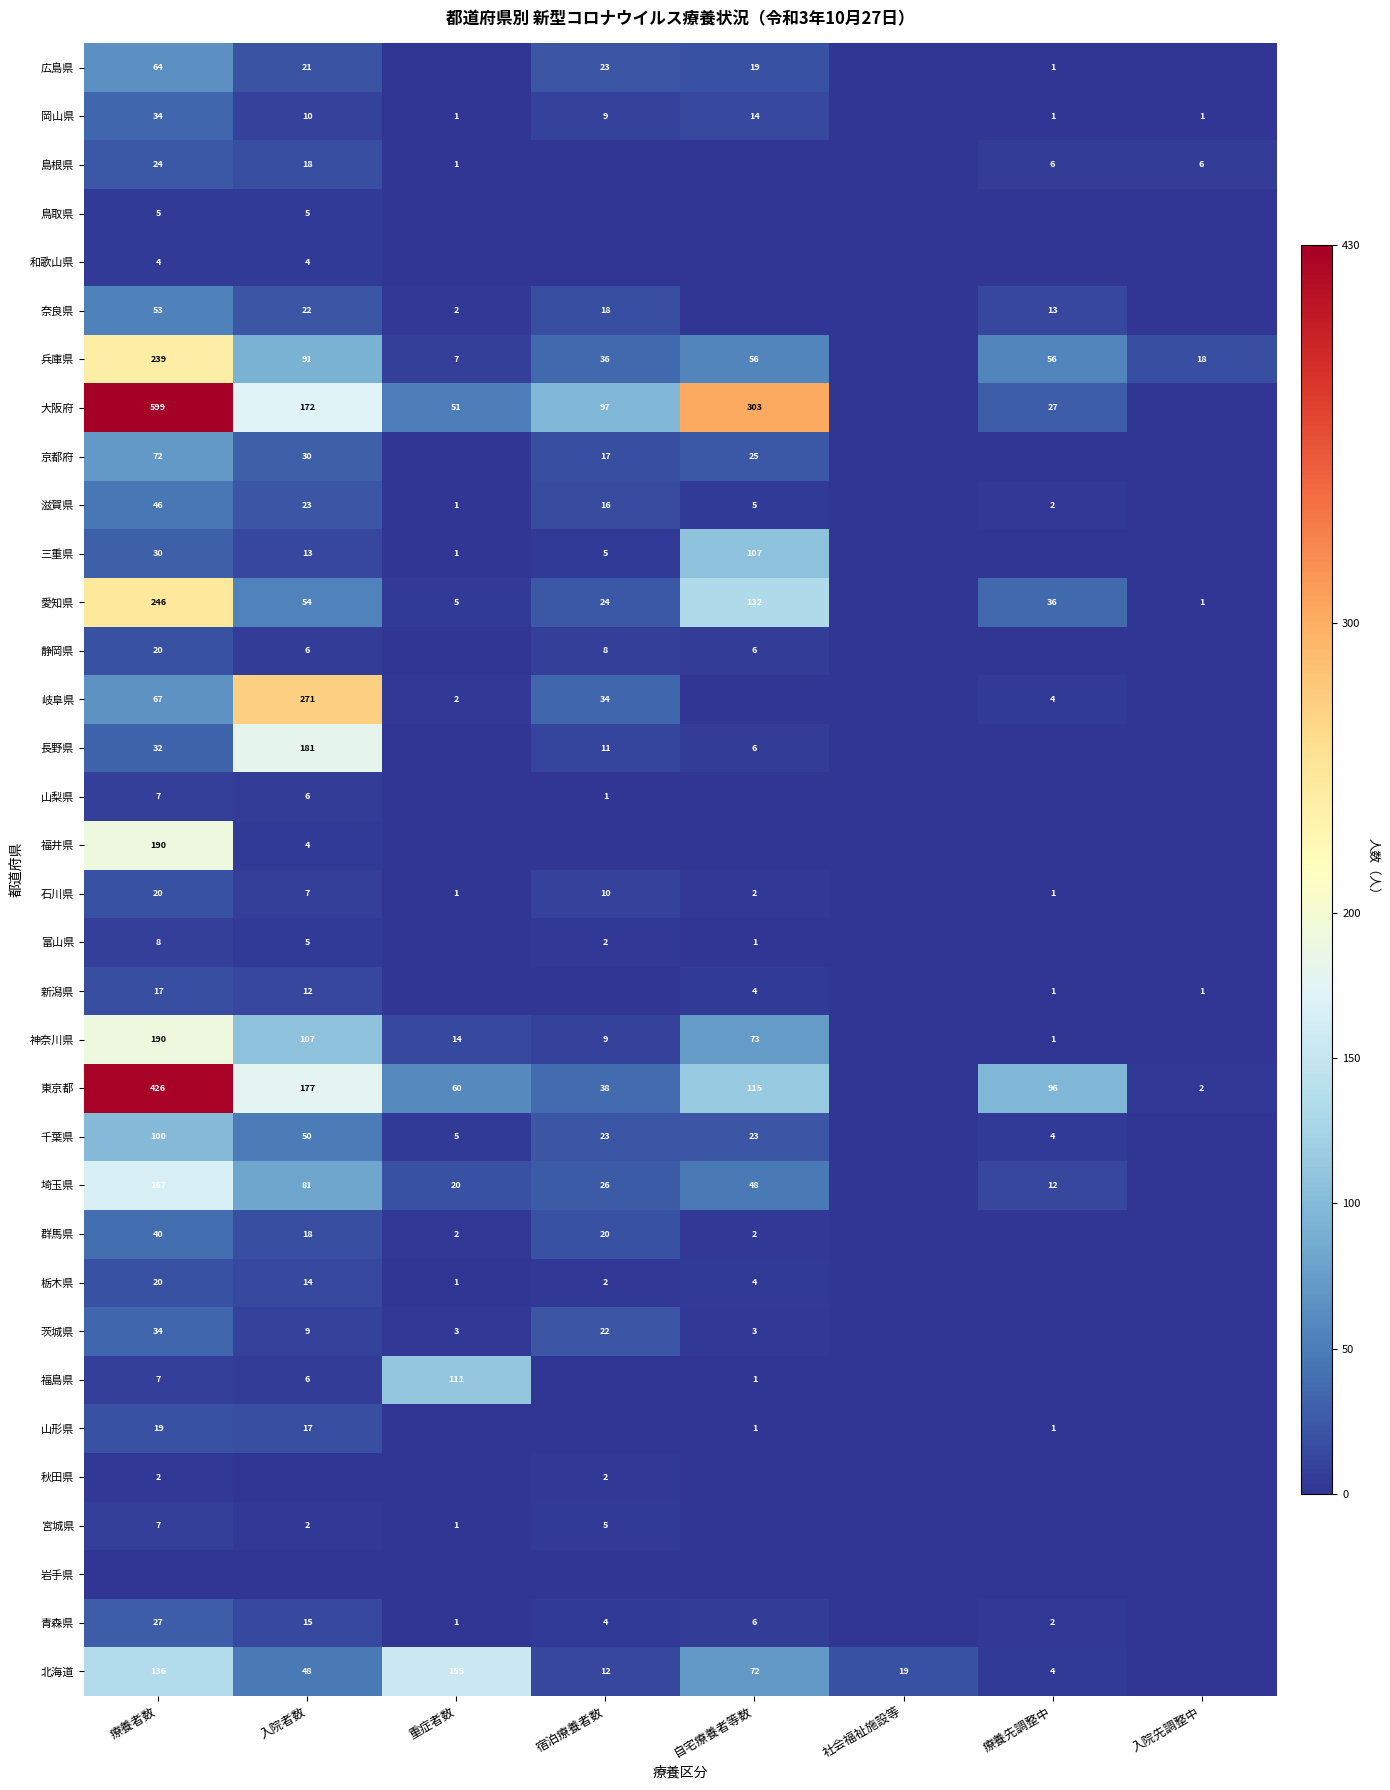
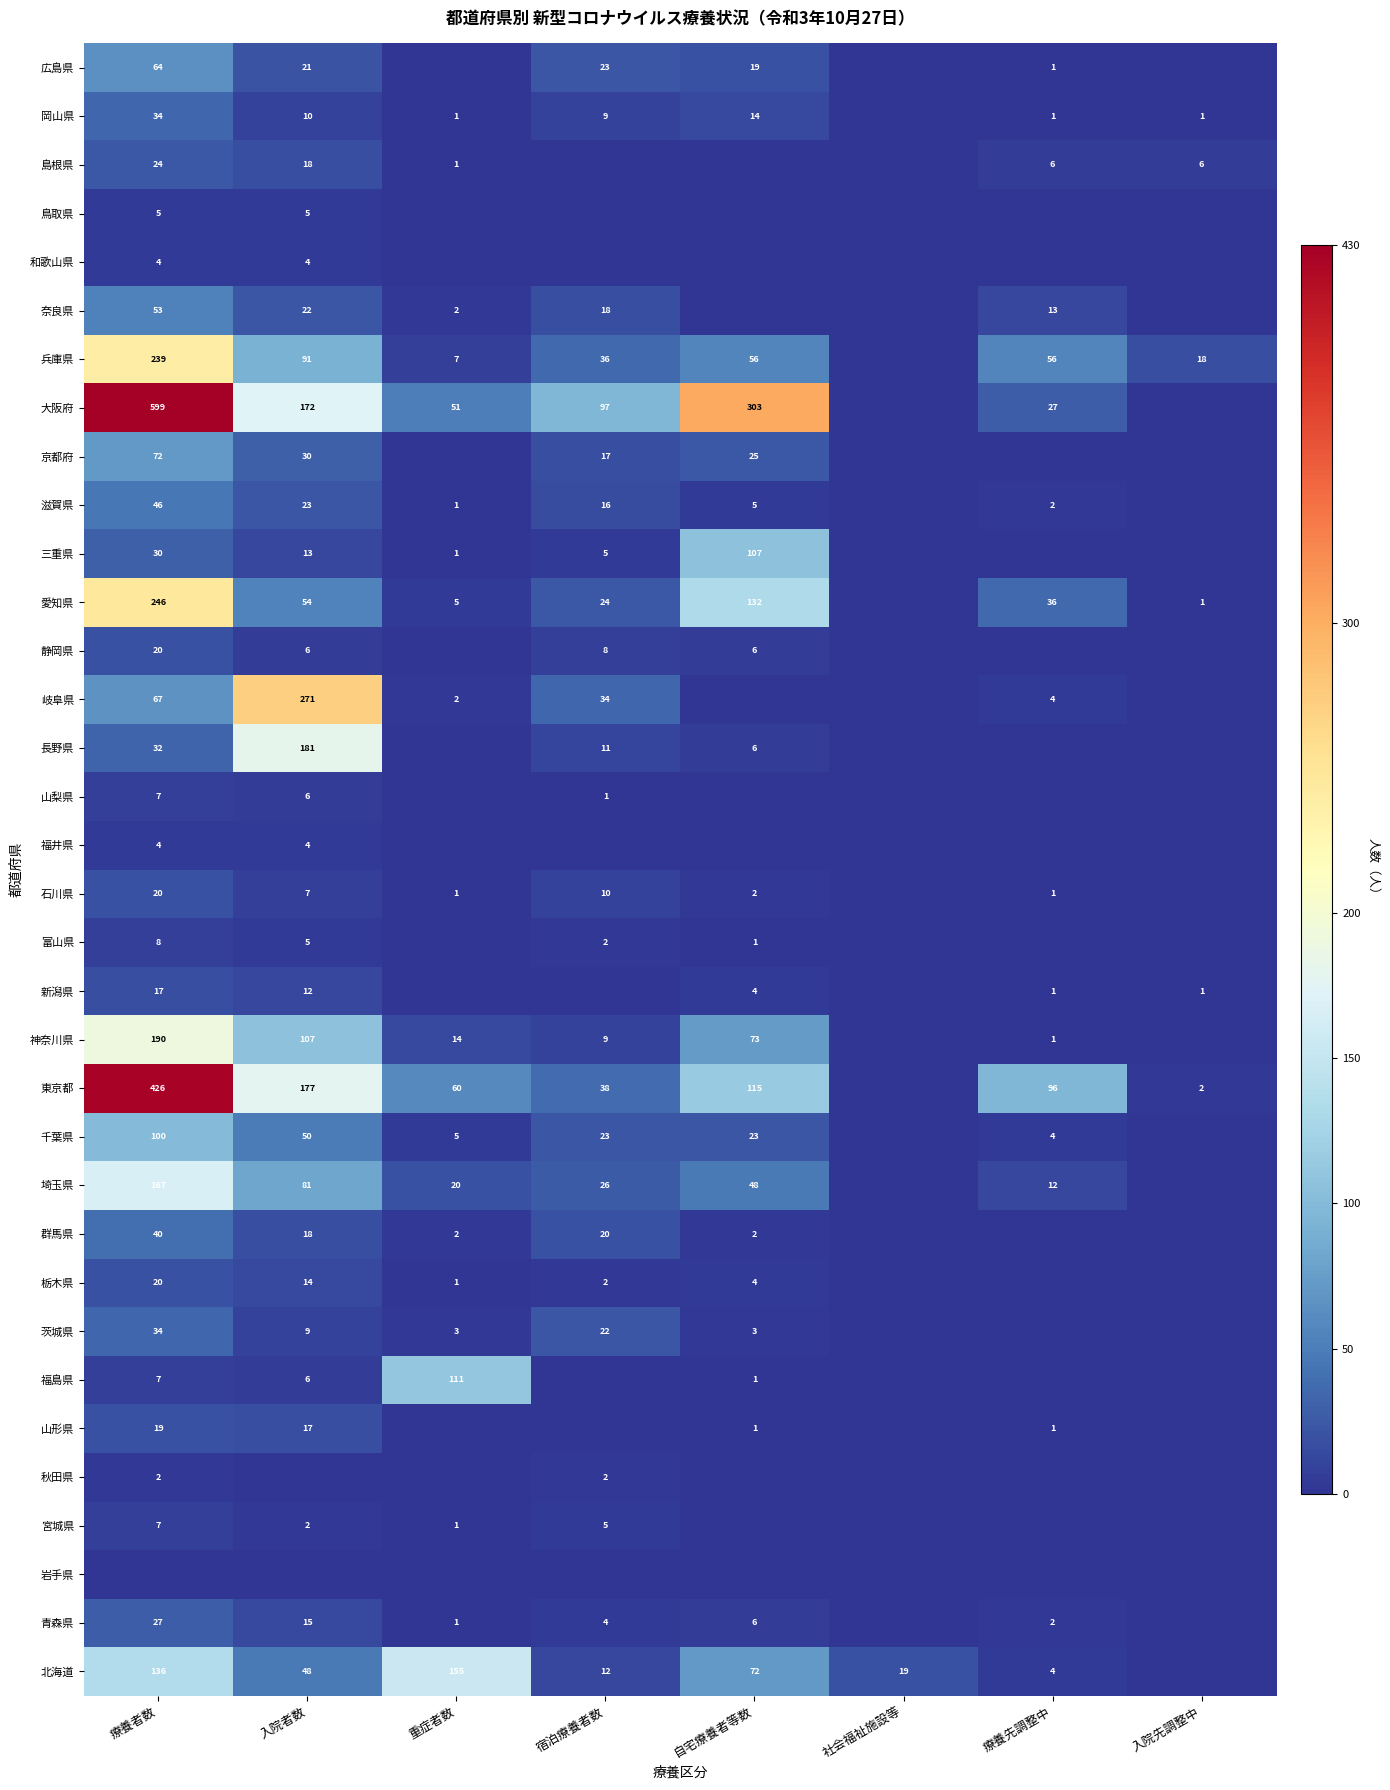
福井県, 療養者数: 190 -> 4
